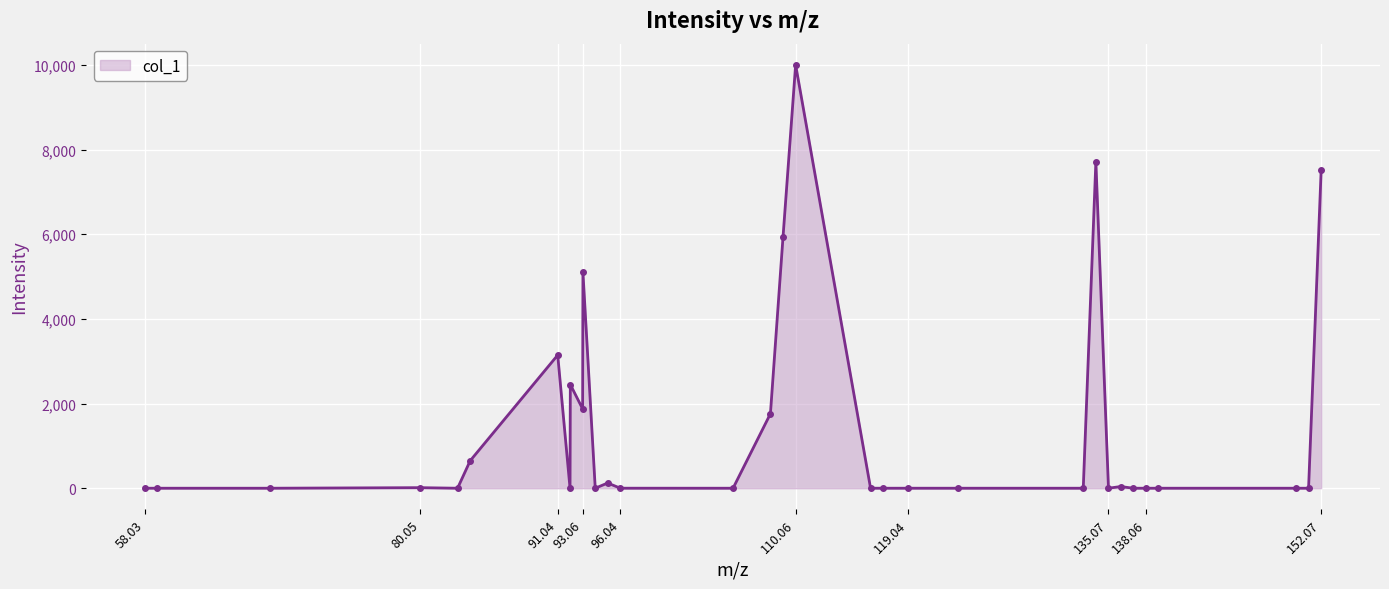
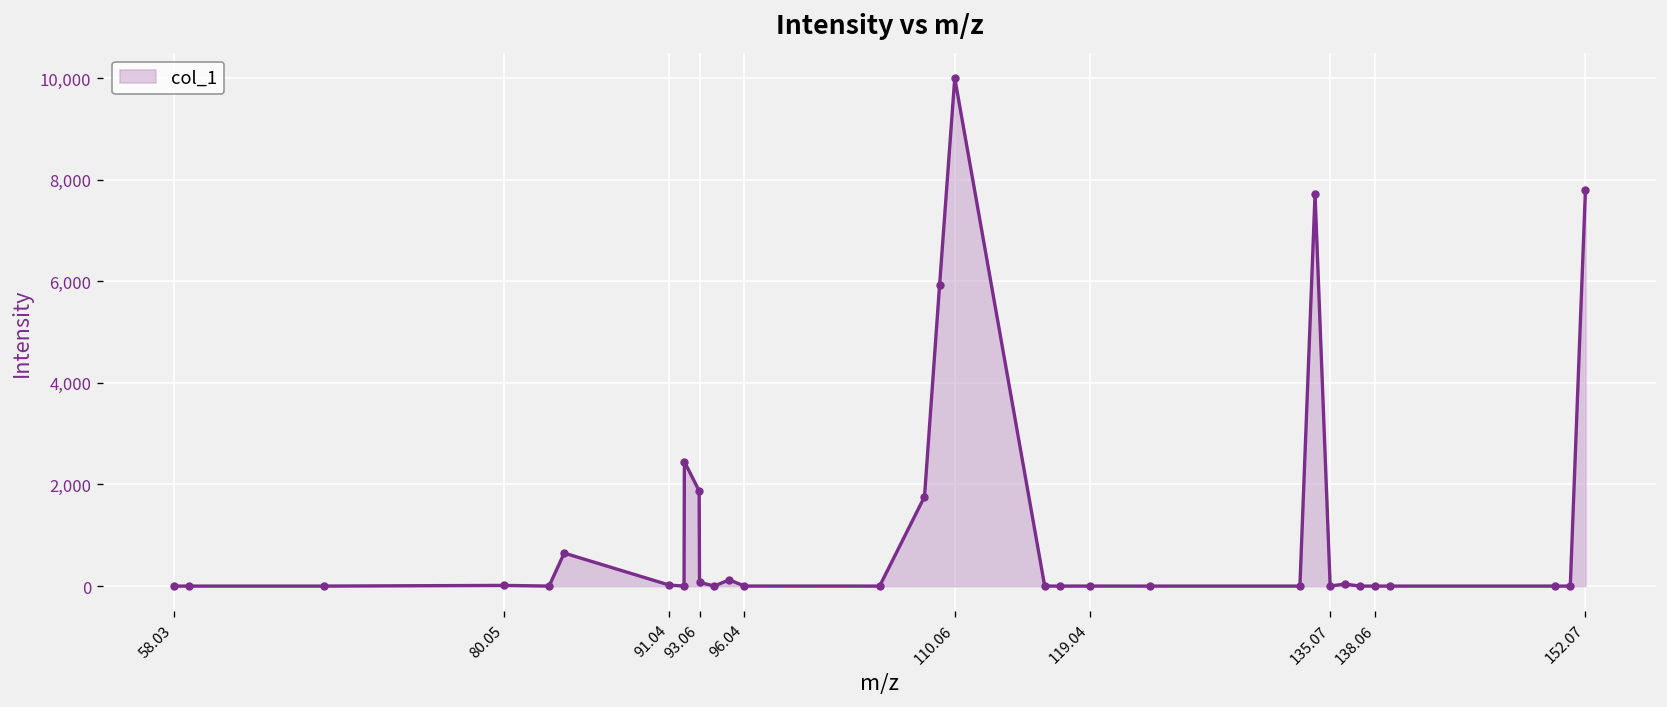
91.04: 3,100 -> 0
93.06: 5,100 -> 100
152.07: 7,500 -> 7,800
